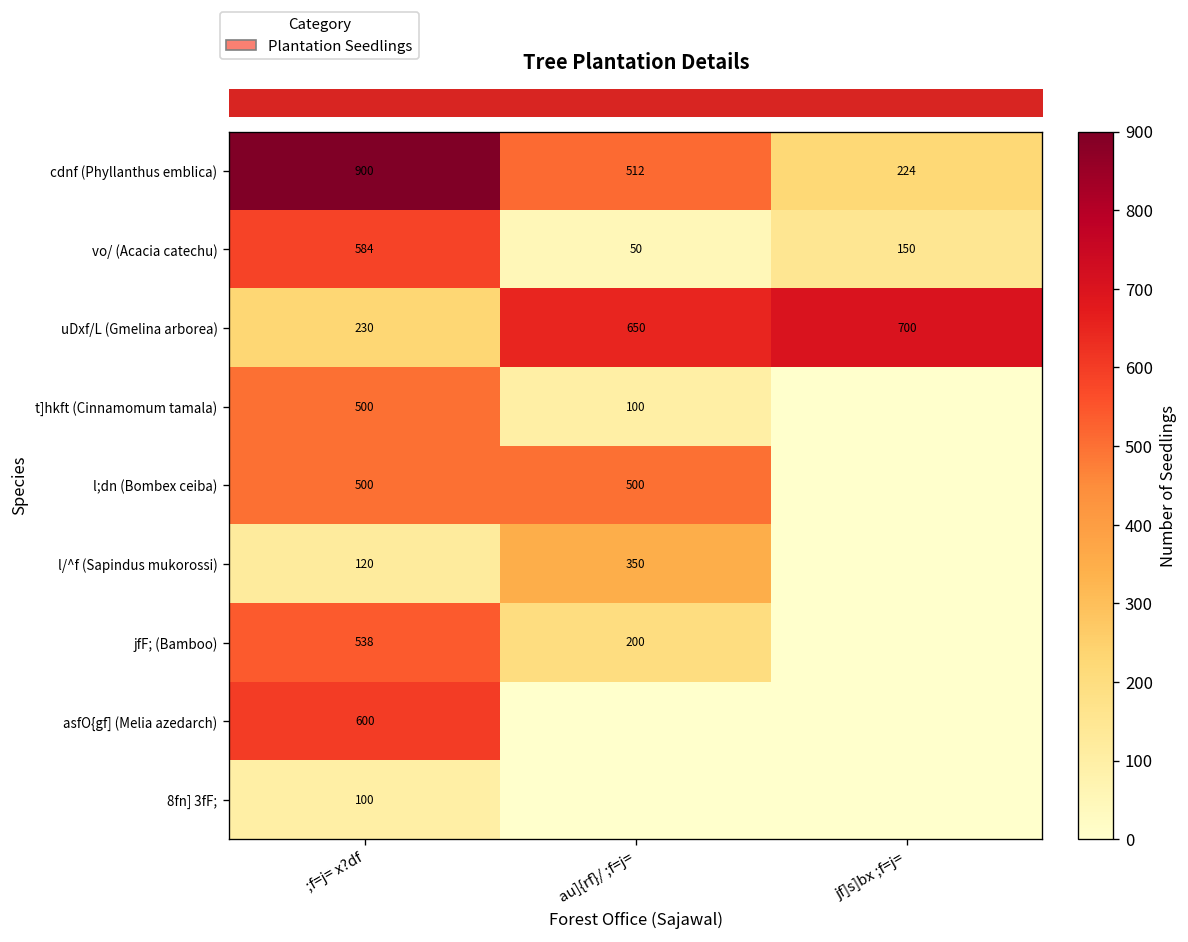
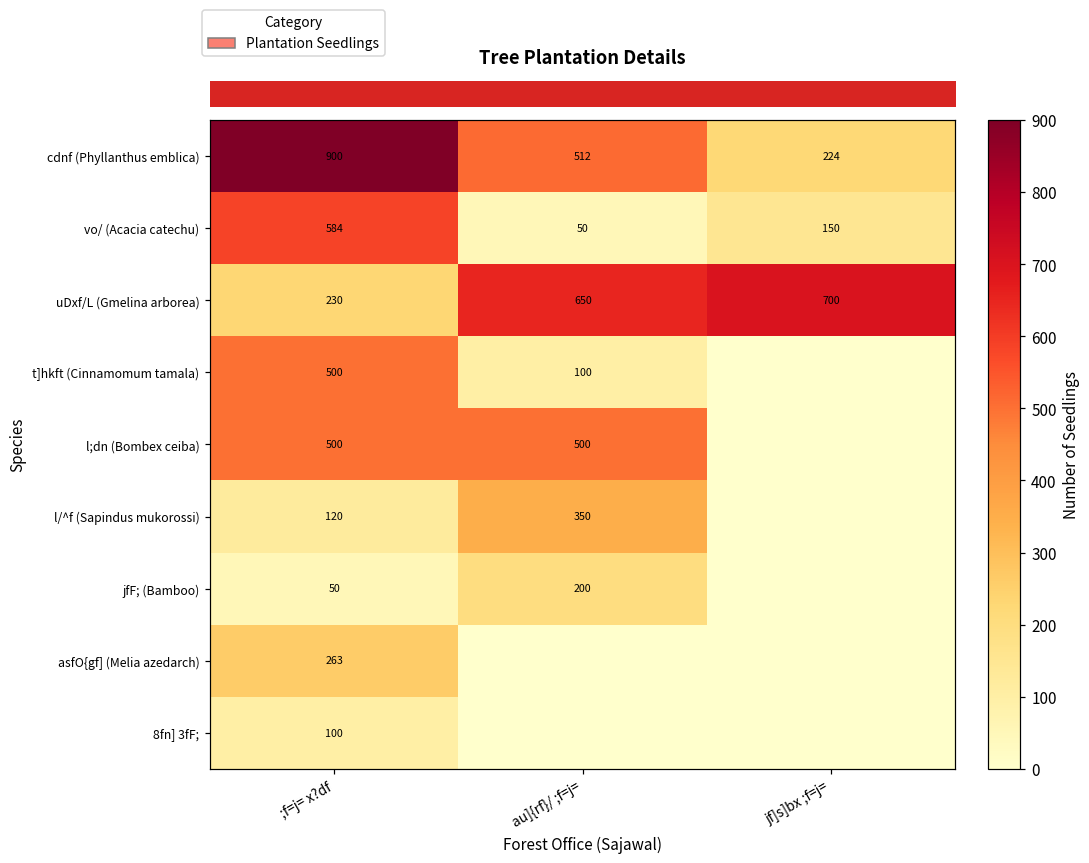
jfF; (Bamboo), ;f=j= x?df: 538 -> 50
asfO{gf] (Melia azedarch), ;f=j= x?df: 600 -> 263
